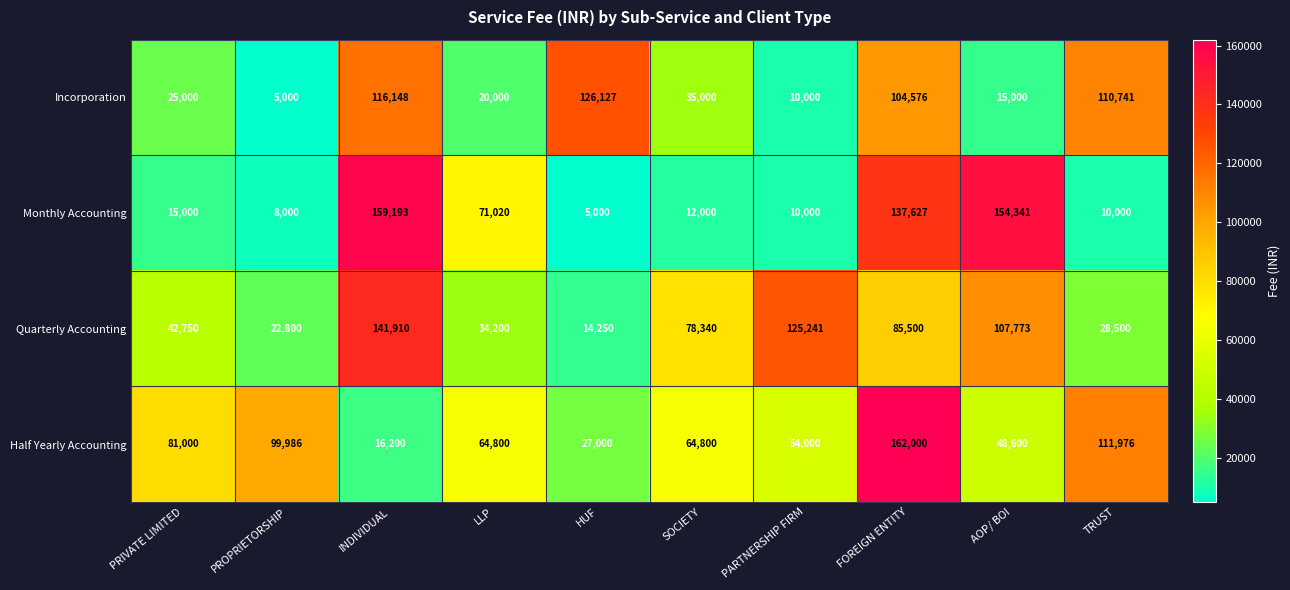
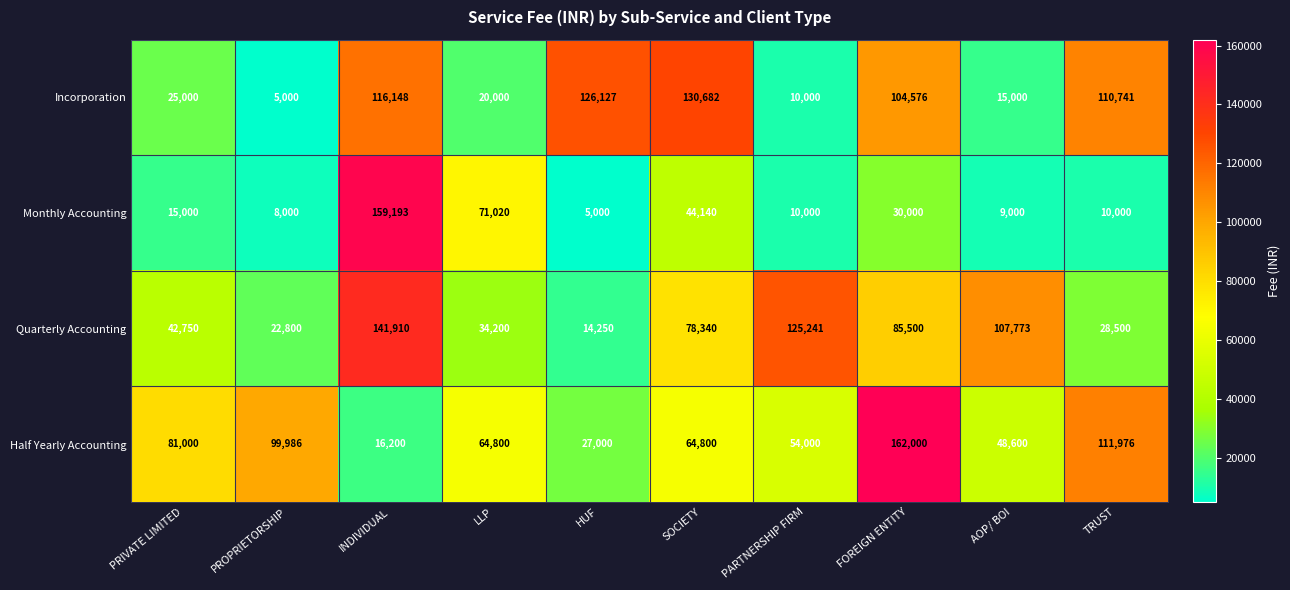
Incorporation, SOCIETY: 35,000 -> 130,682
Monthly Accounting, SOCIETY: 12,000 -> 44,140
Monthly Accounting, FOREIGN ENTITY: 137,627 -> 30,000
Monthly Accounting, AOP/ BOI: 154,341 -> 9,000
